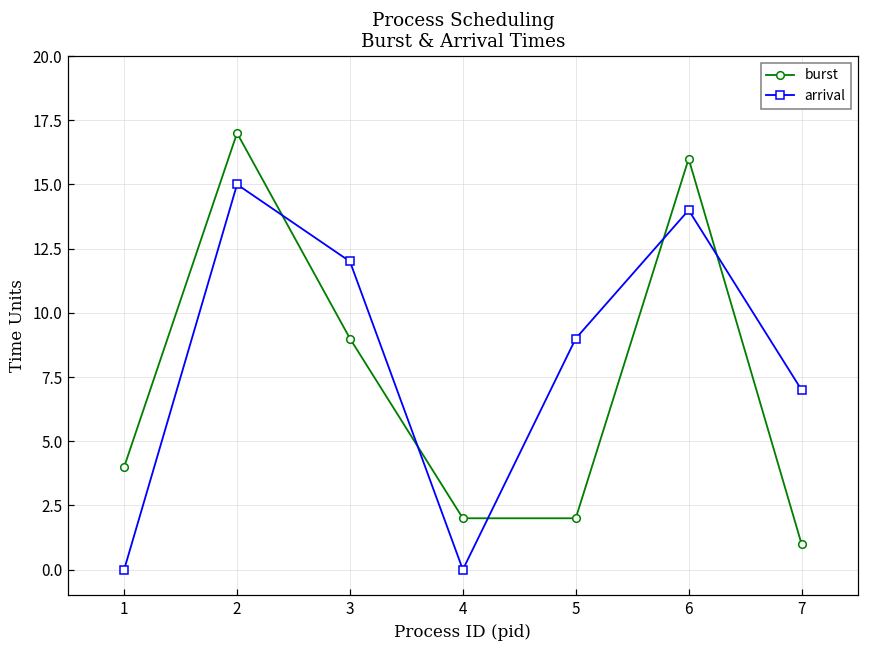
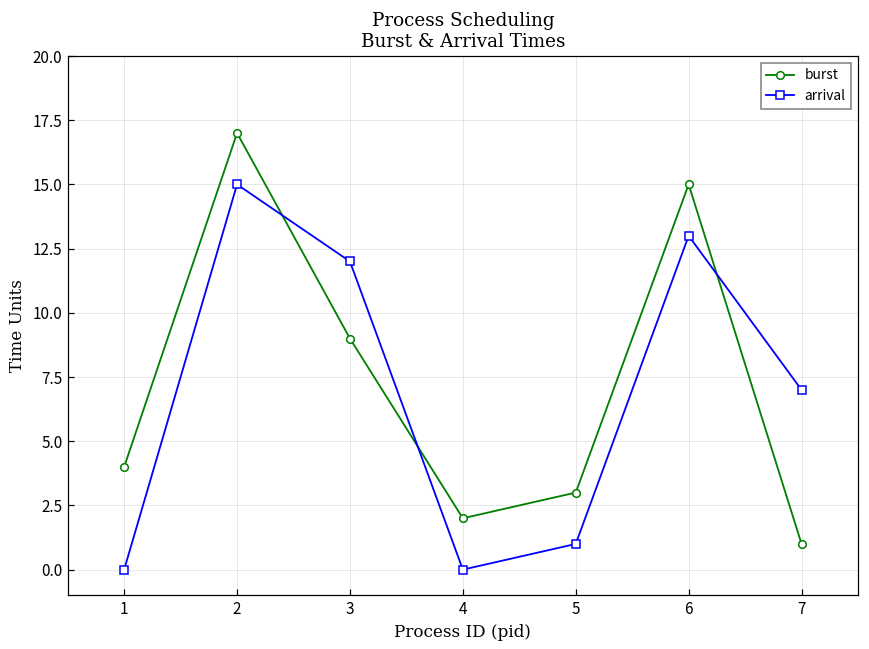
burst, 5: 2 -> 3
arrival, 5: 9 -> 1
burst, 6: 16 -> 15
arrival, 6: 14 -> 13
